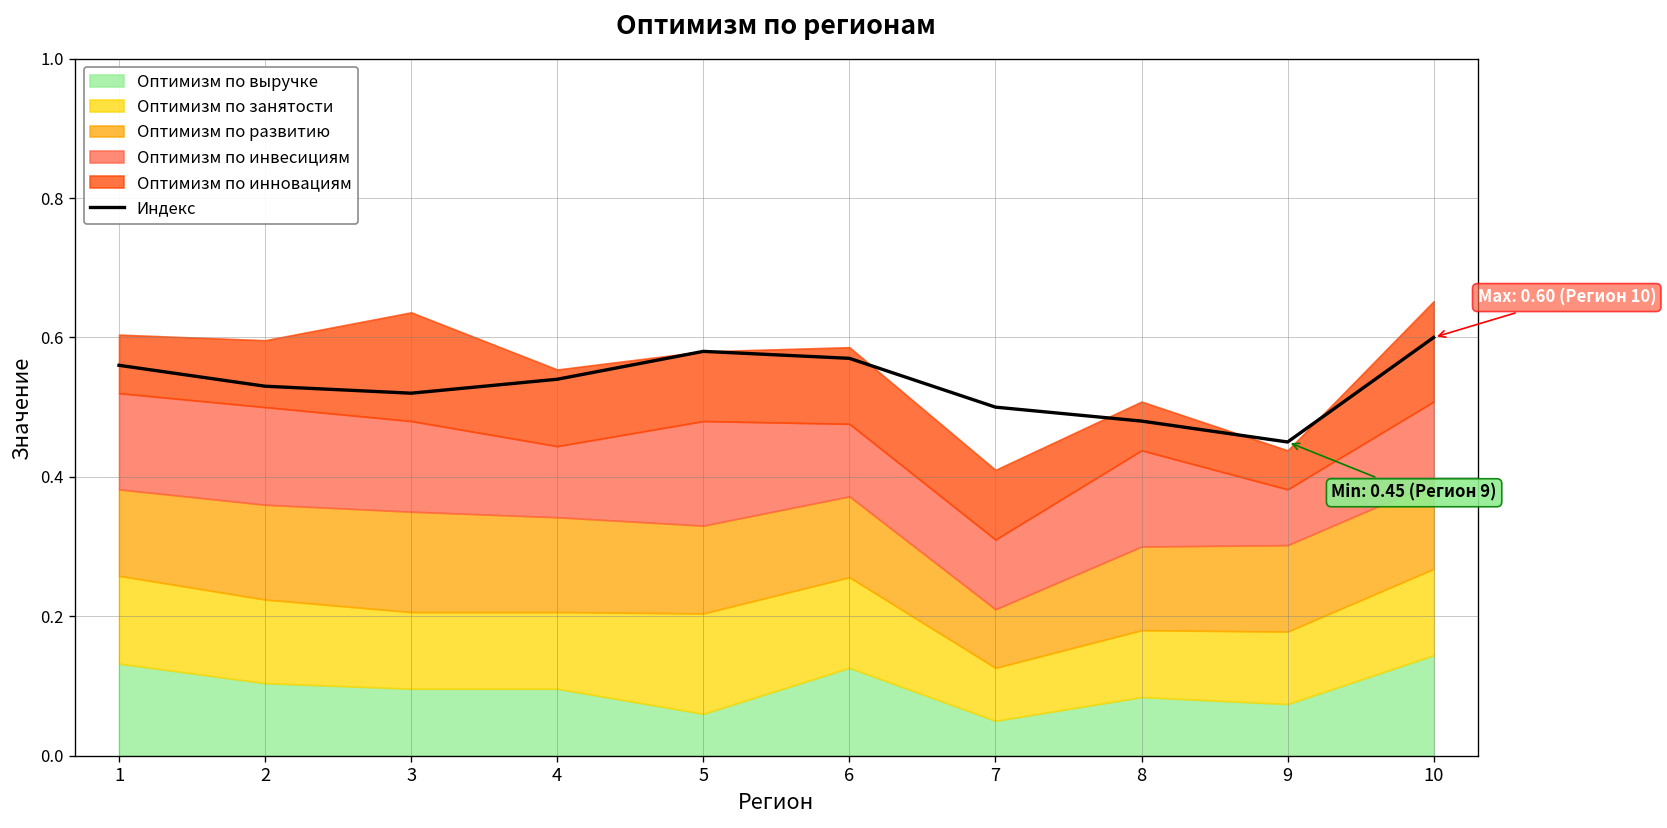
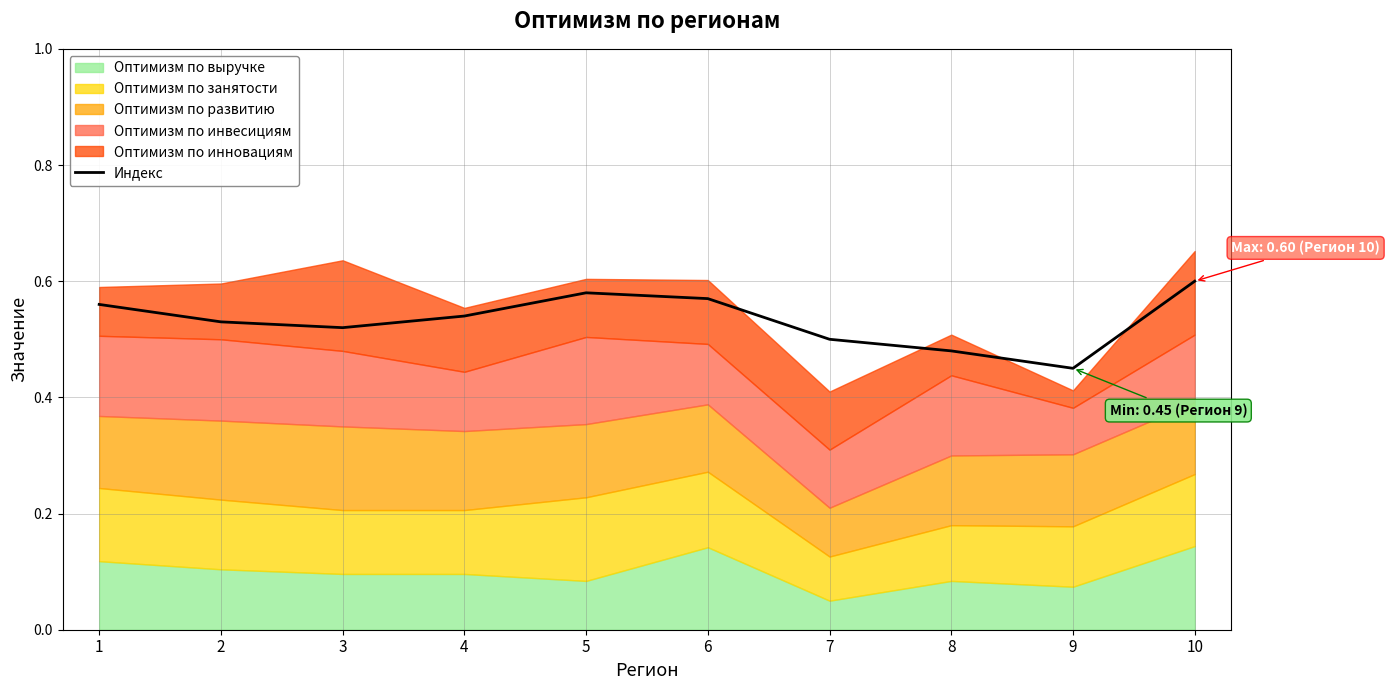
Оптимизм по выручке, 1: 0.13 -> 0.12
Оптимизм по выручке, 5: 0.06 -> 0.08
Оптимизм по выручке, 6: 0.13 -> 0.14
Оптимизм по инновациям, 9: 0.06 -> 0.03
